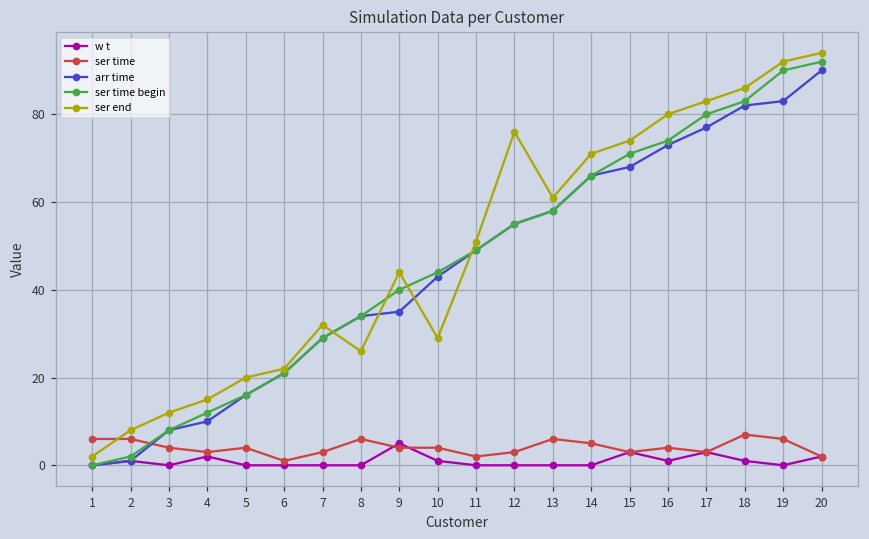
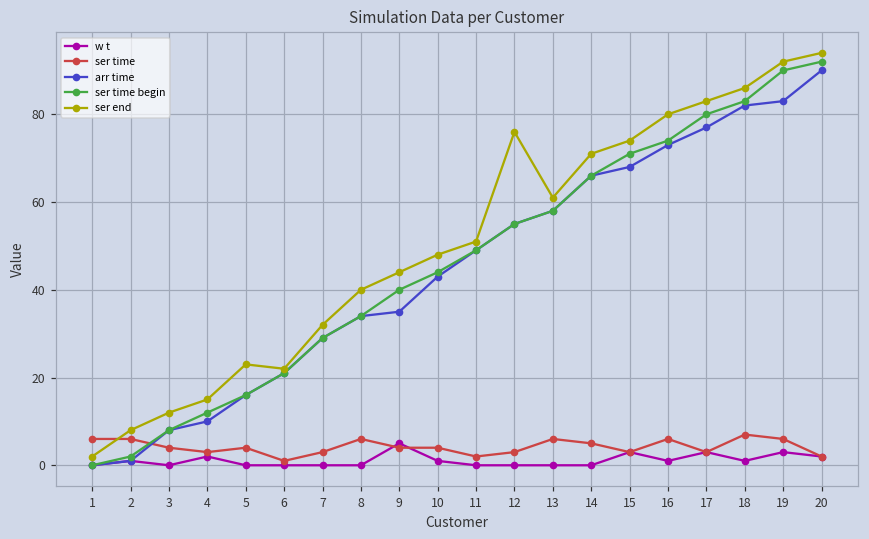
ser end, 5: 20 -> 23
ser end, 8: 26 -> 40
ser end, 10: 29 -> 48
ser time, 16: 4 -> 6
w t, 19: 0 -> 3
